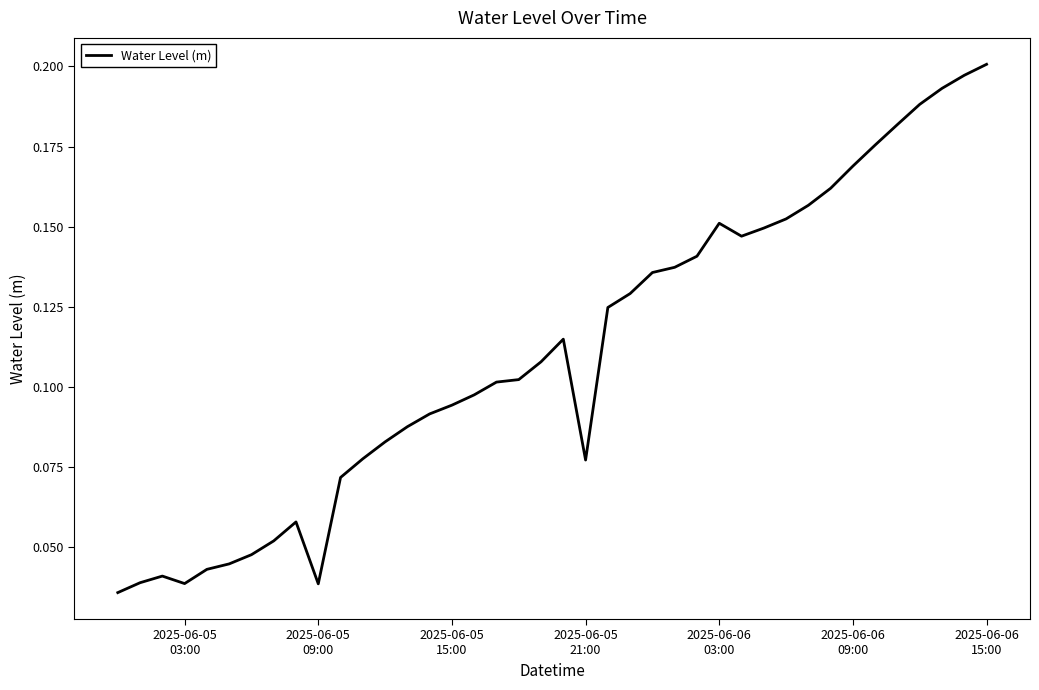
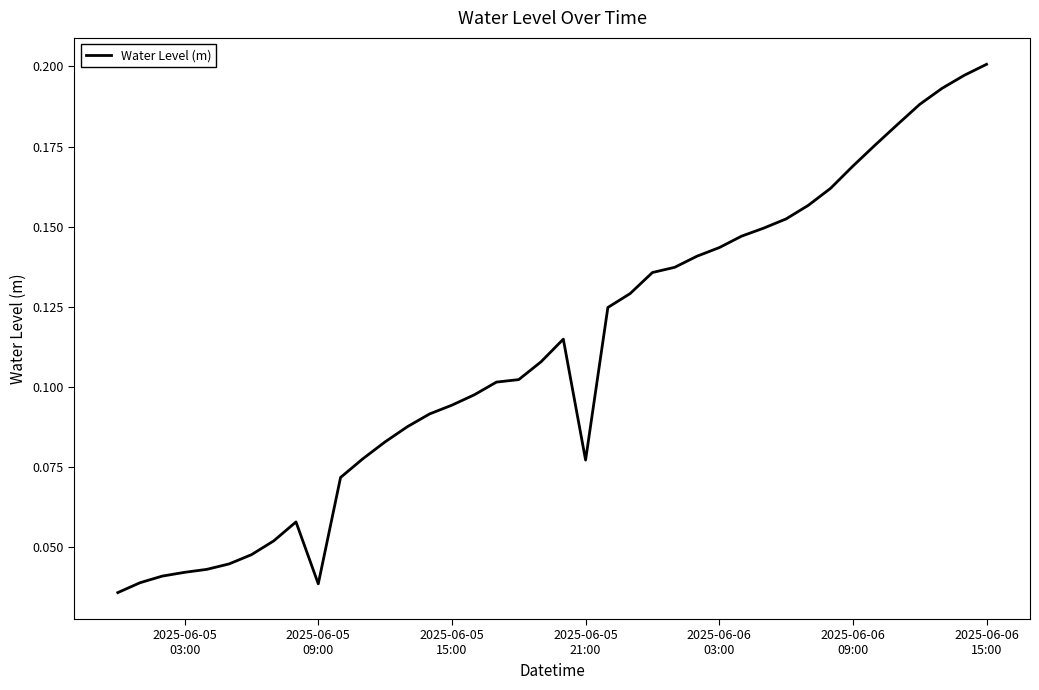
2025-06-05 03:00: 0.039 -> 0.042
2025-06-06 03:00: 0.151 -> 0.143
